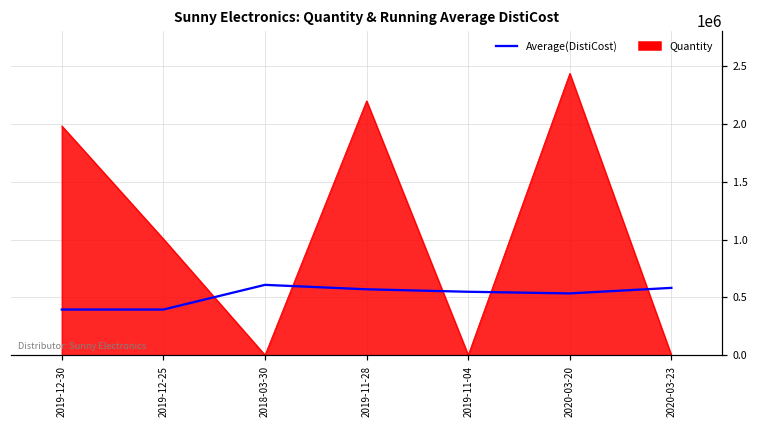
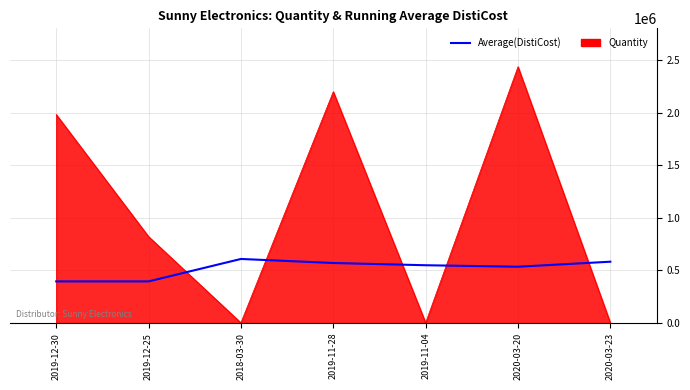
Quantity, 2019-12-25: 1010000 -> 820000
